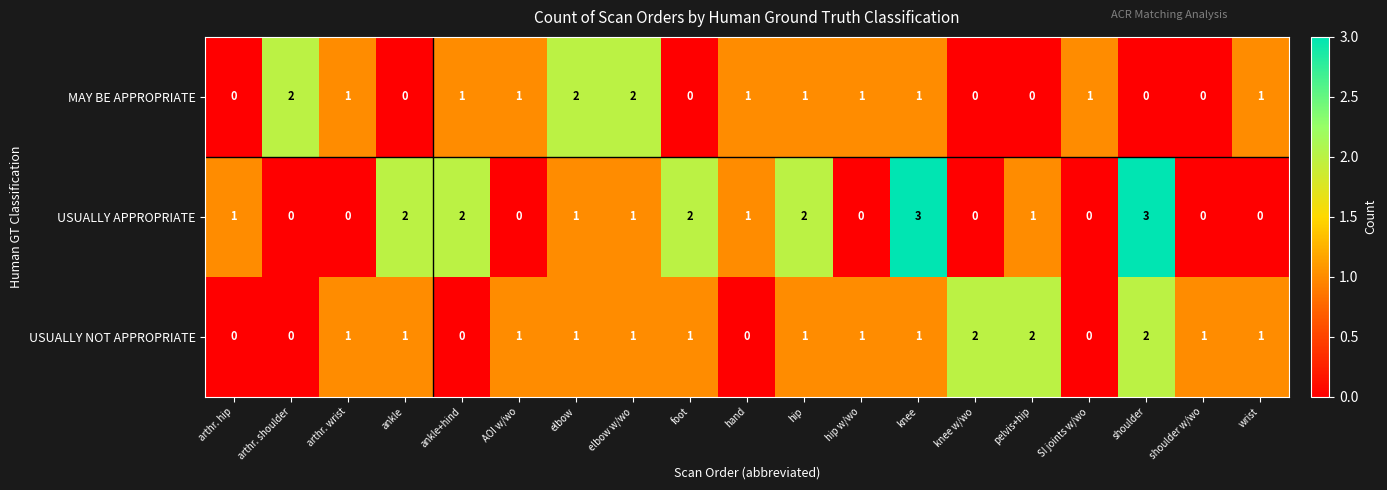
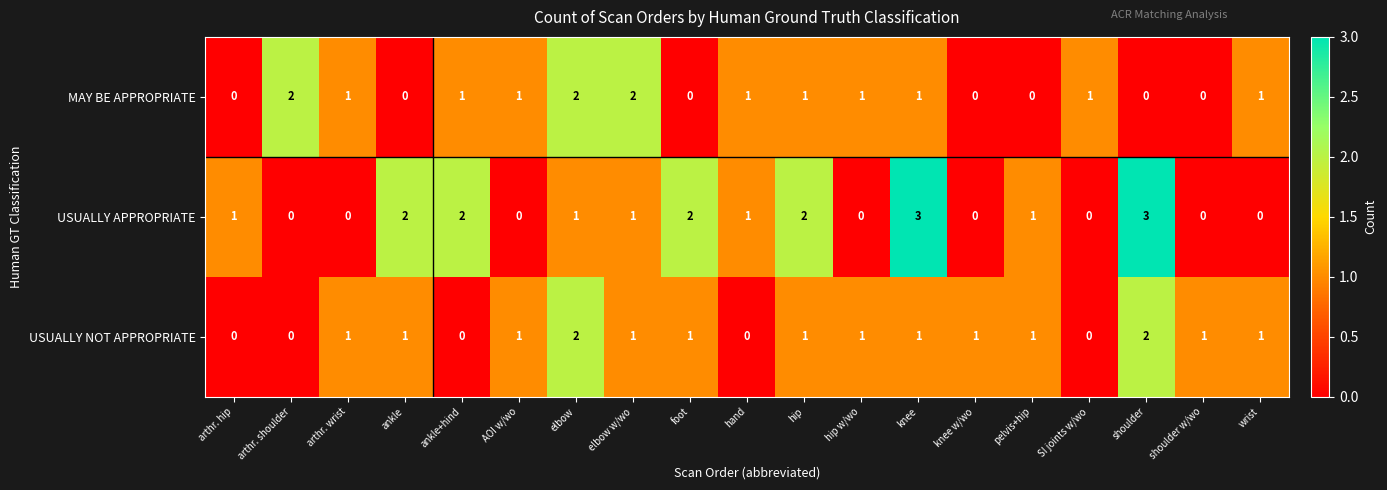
USUALLY NOT APPROPRIATE, elbow: 1 -> 2
USUALLY NOT APPROPRIATE, knee w/wo: 2 -> 1
USUALLY NOT APPROPRIATE, pelvis+hip: 2 -> 1
